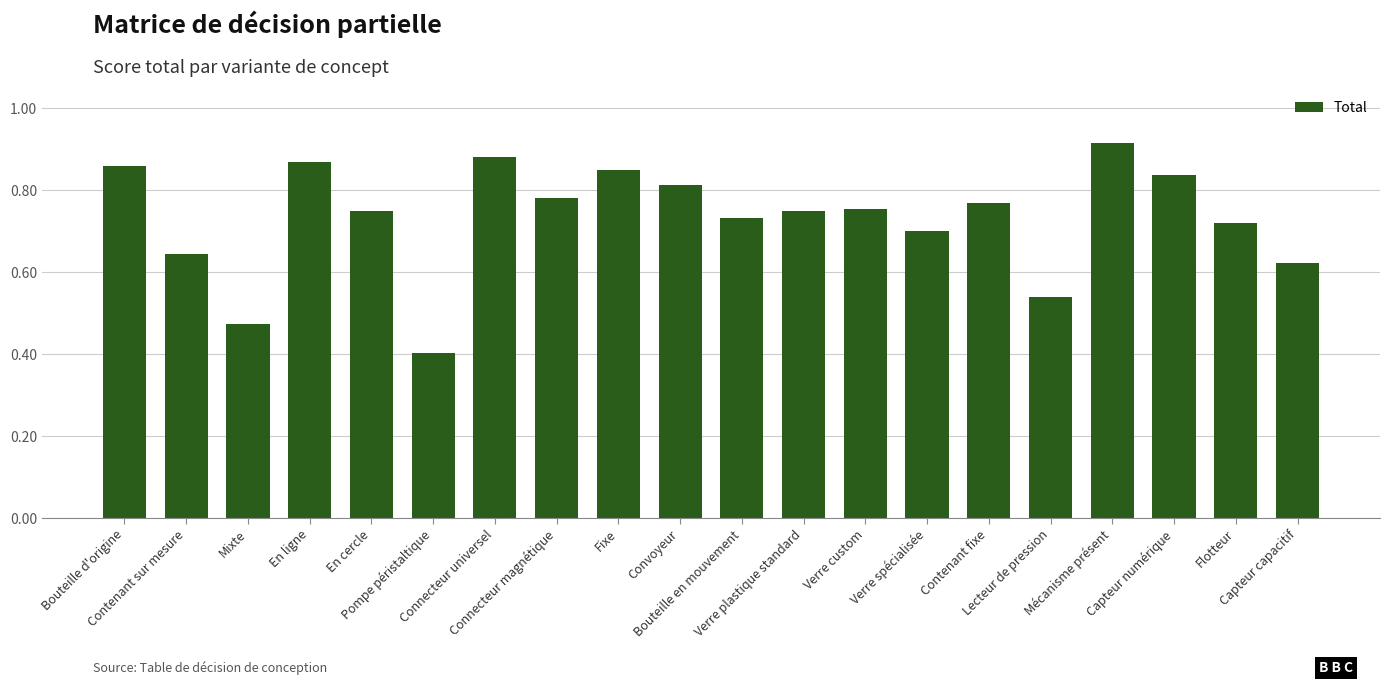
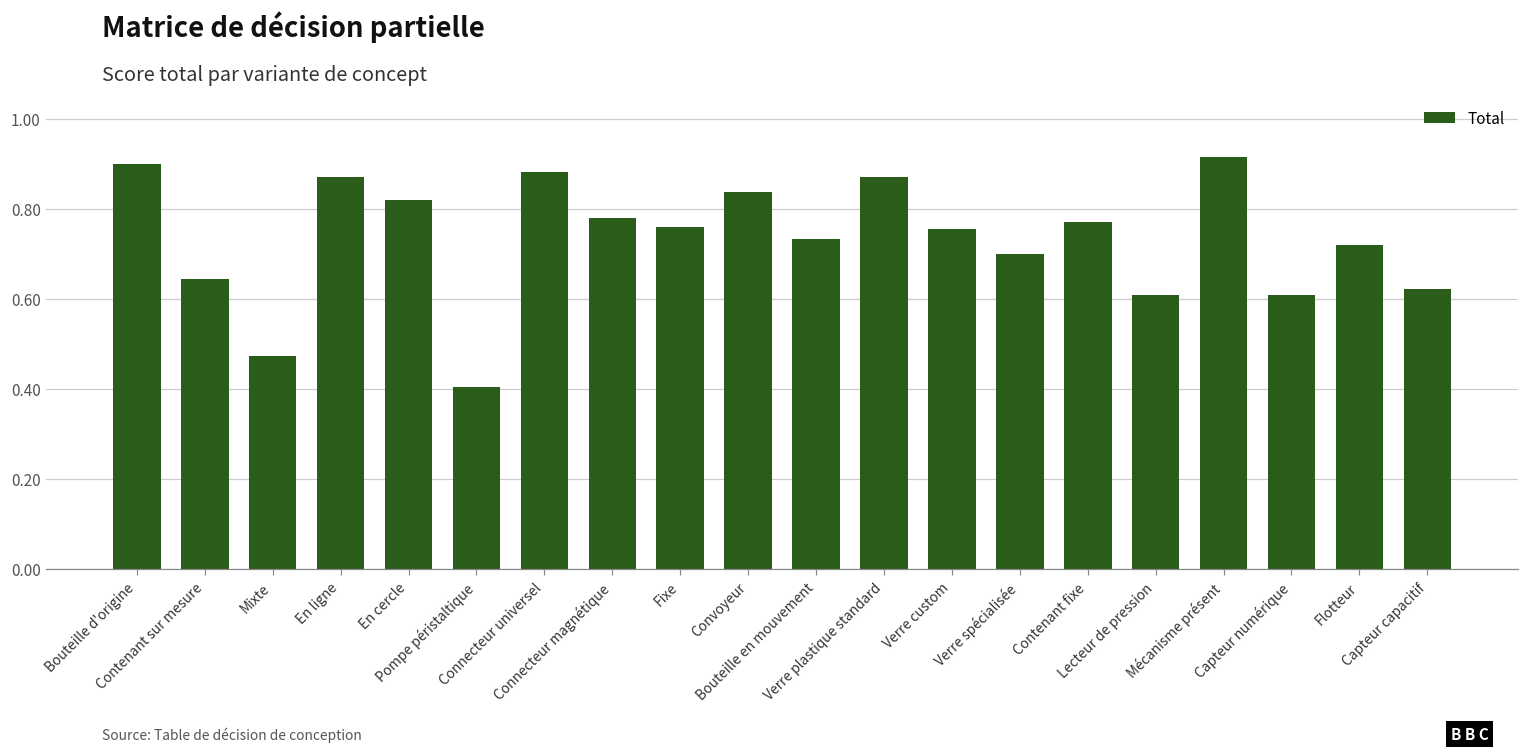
Bouteille d'origine: 0.86 -> 0.90
En cercle: 0.75 -> 0.82
Fixe: 0.85 -> 0.76
Convoyeur: 0.81 -> 0.84
Verre plastique standard: 0.75 -> 0.87
Lecteur de pression: 0.54 -> 0.61
Capteur numérique: 0.84 -> 0.61
